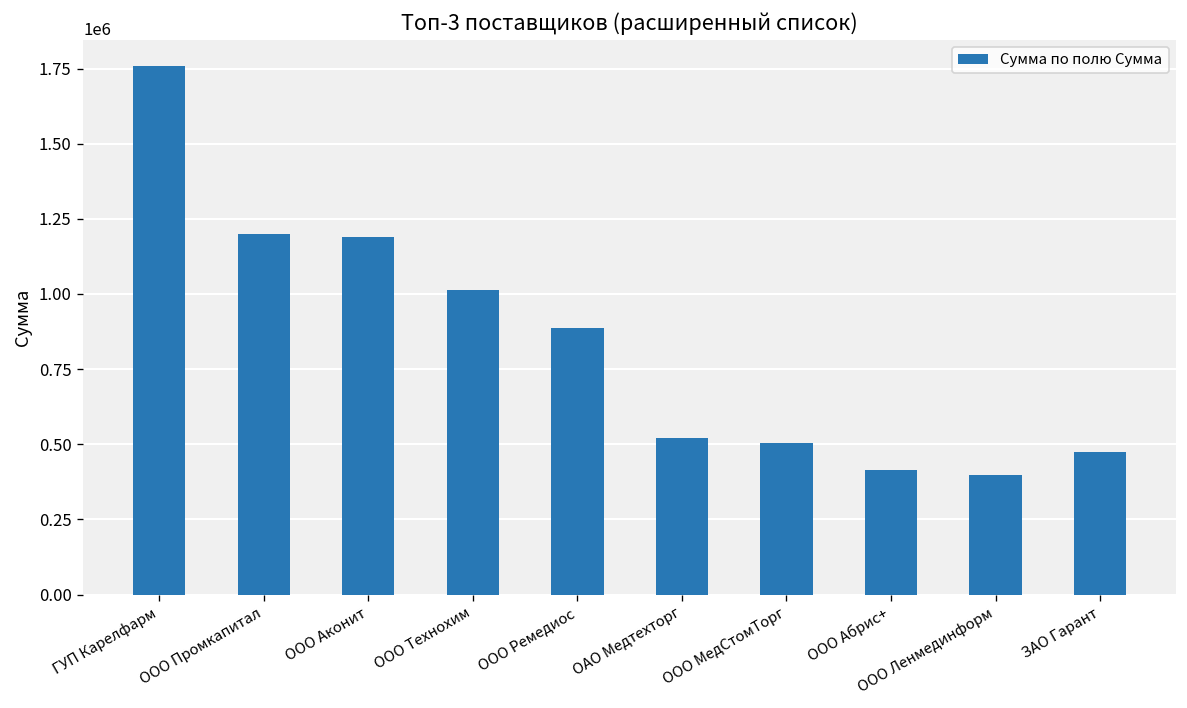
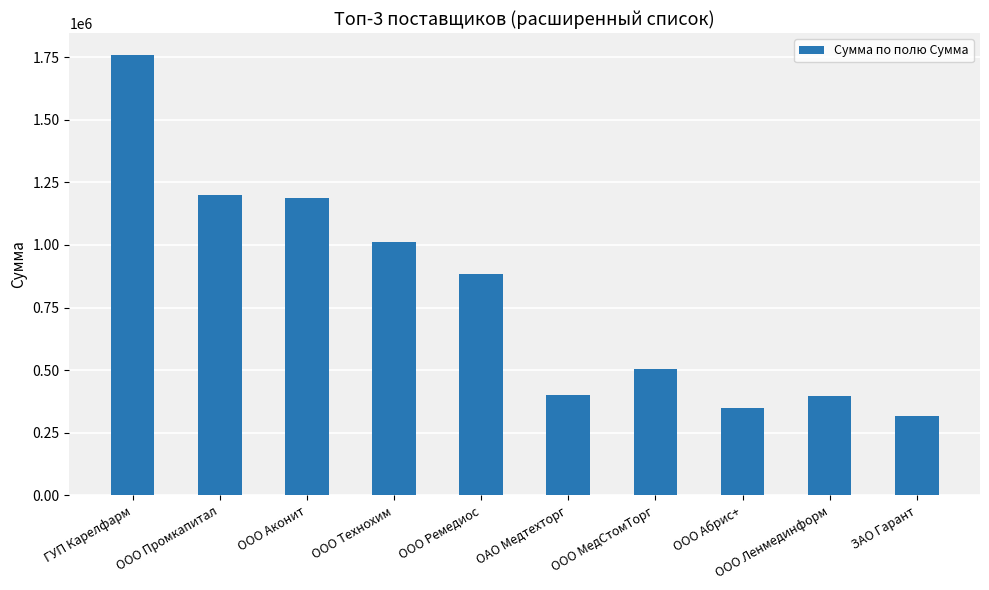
ОАО Медтехторг: 520000 -> 400000
ООО Абрис+: 410000 -> 350000
ЗАО Гарант: 470000 -> 320000
